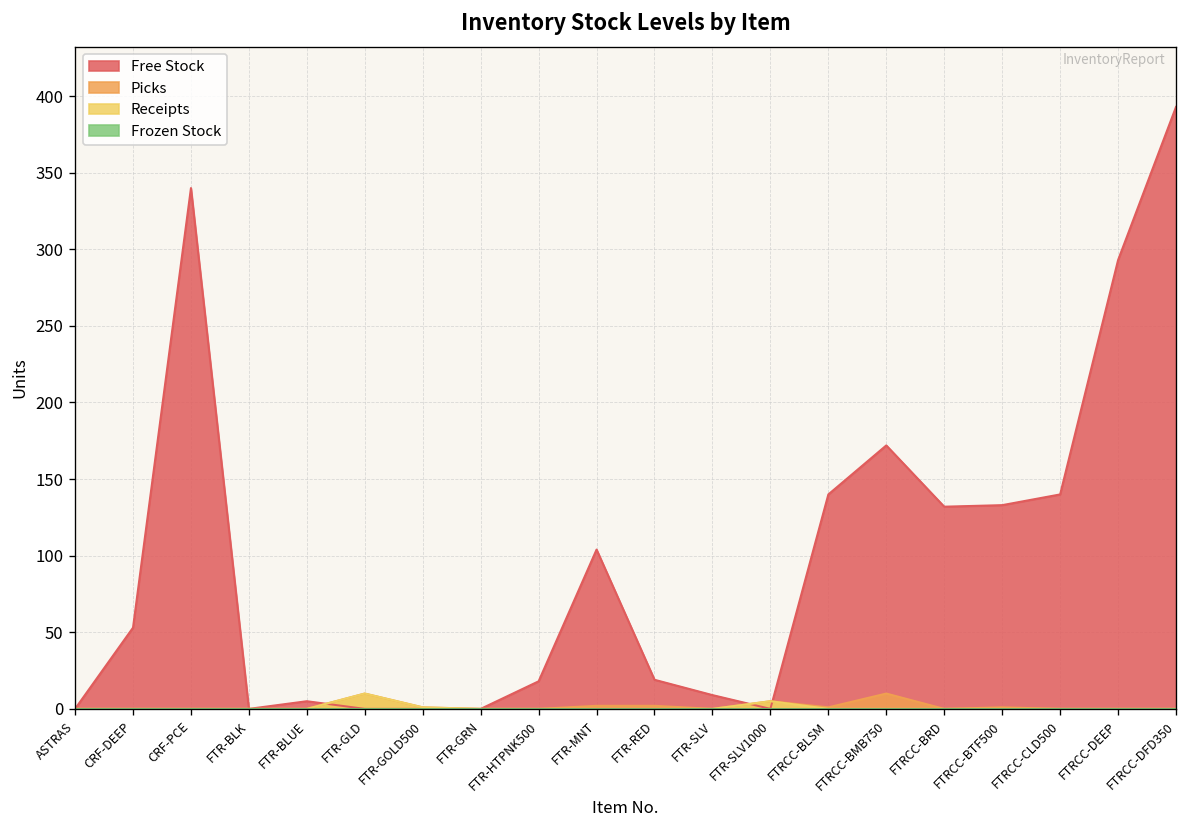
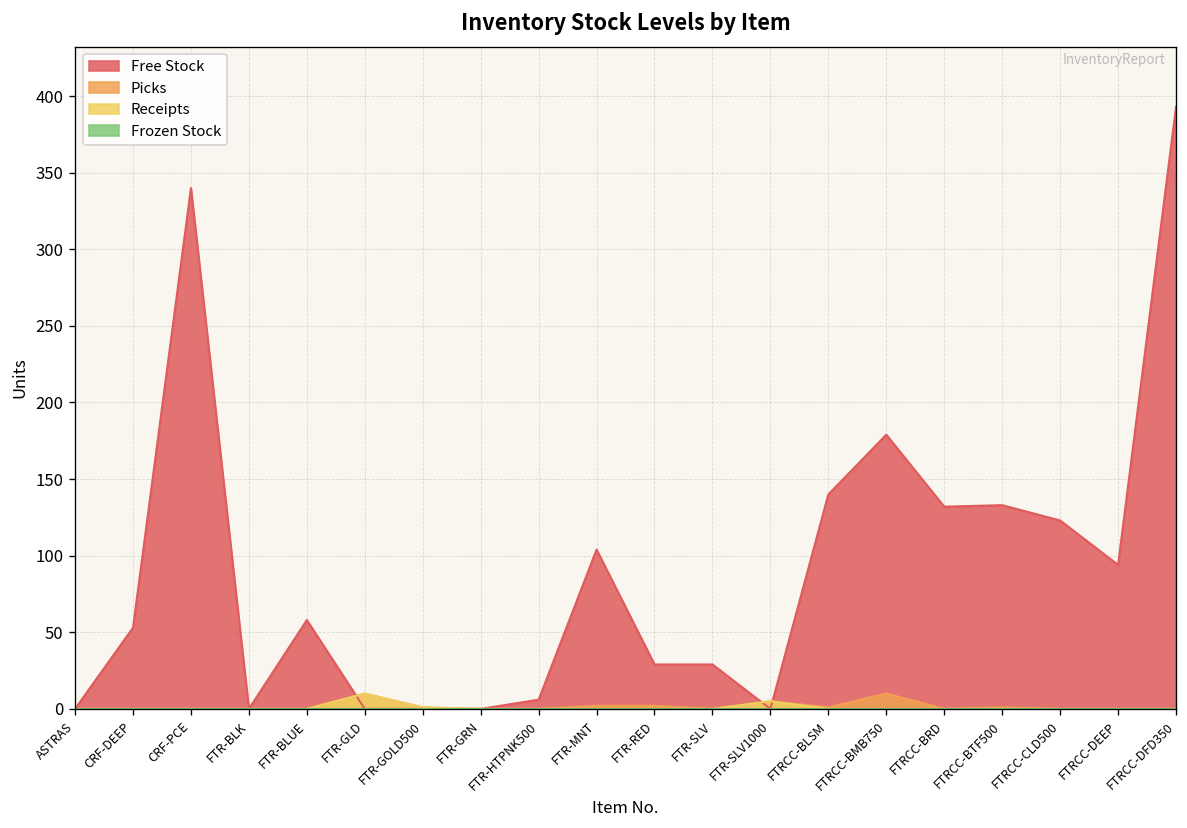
Free Stock, FTR-BLUE: 5 -> 58
Free Stock, FTR-HTPNK500: 18 -> 6
Free Stock, FTR-RED: 19 -> 29
Free Stock, FTR-SLV: 9 -> 29
Free Stock, FTRCC-BMB750: 172 -> 179
Free Stock, FTRCC-CLD500: 140 -> 123
Free Stock, FTRCC-DEEP: 293 -> 94
